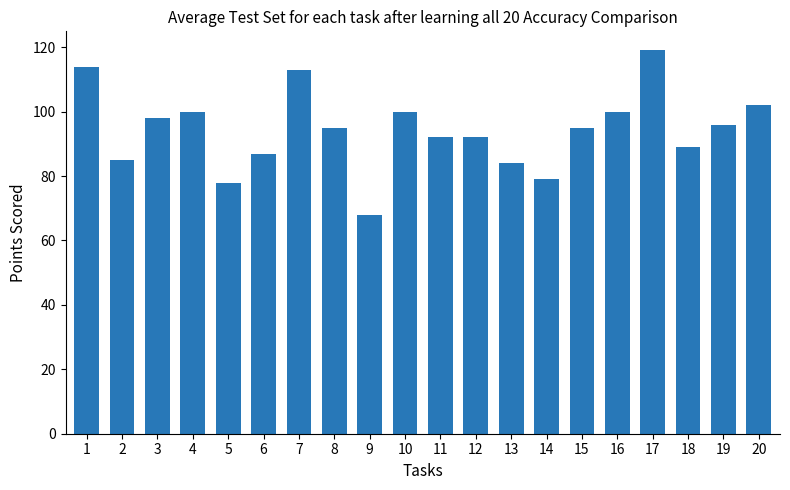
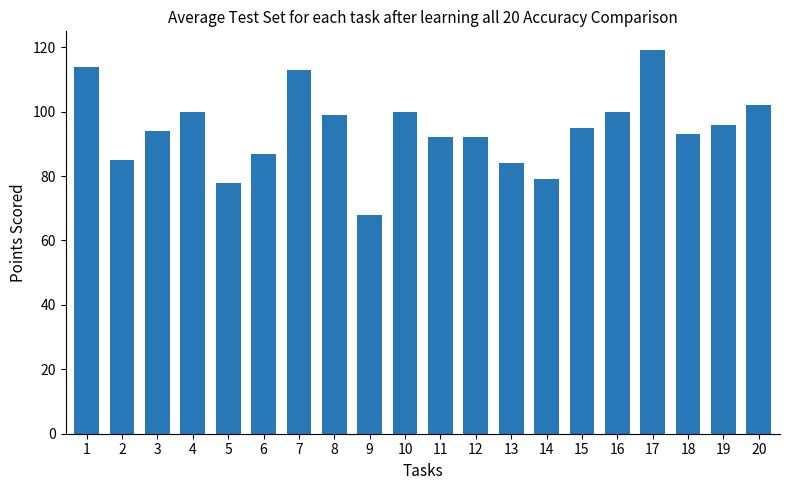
3: 98 -> 94
8: 95 -> 99
18: 89 -> 93
